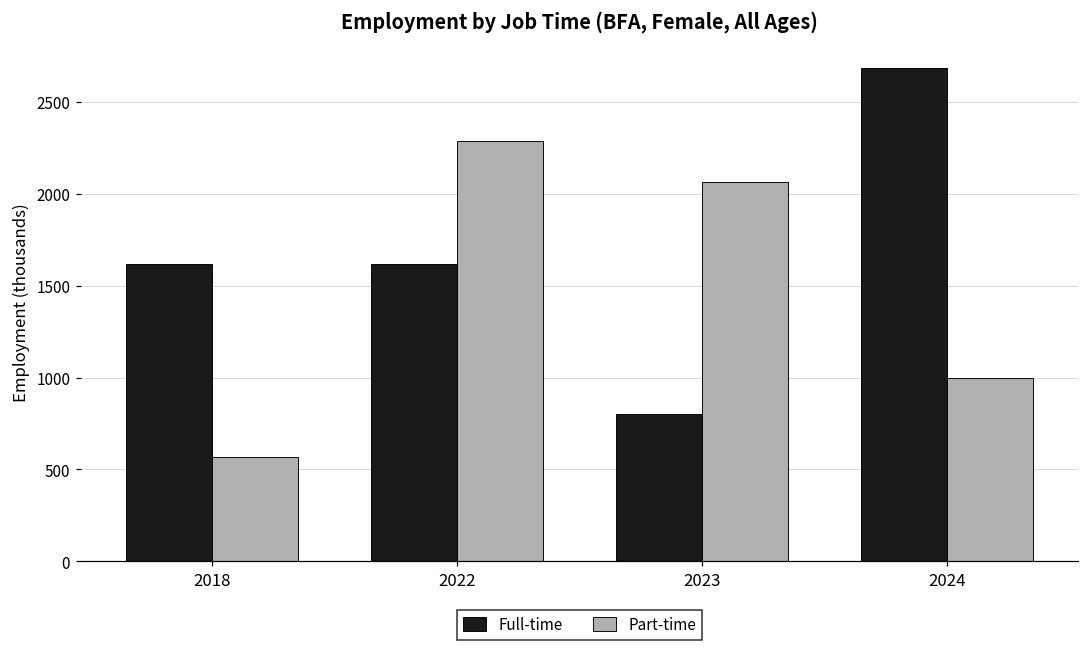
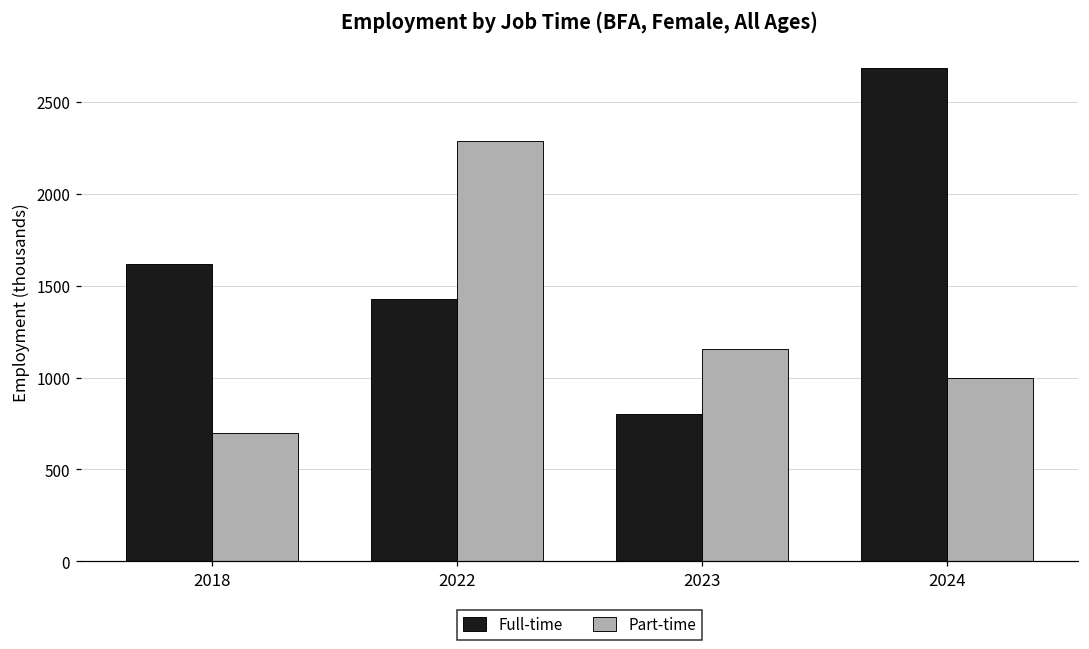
Part-time, 2018: 570 -> 700
Full-time, 2022: 1620 -> 1430
Part-time, 2023: 2070 -> 1150
